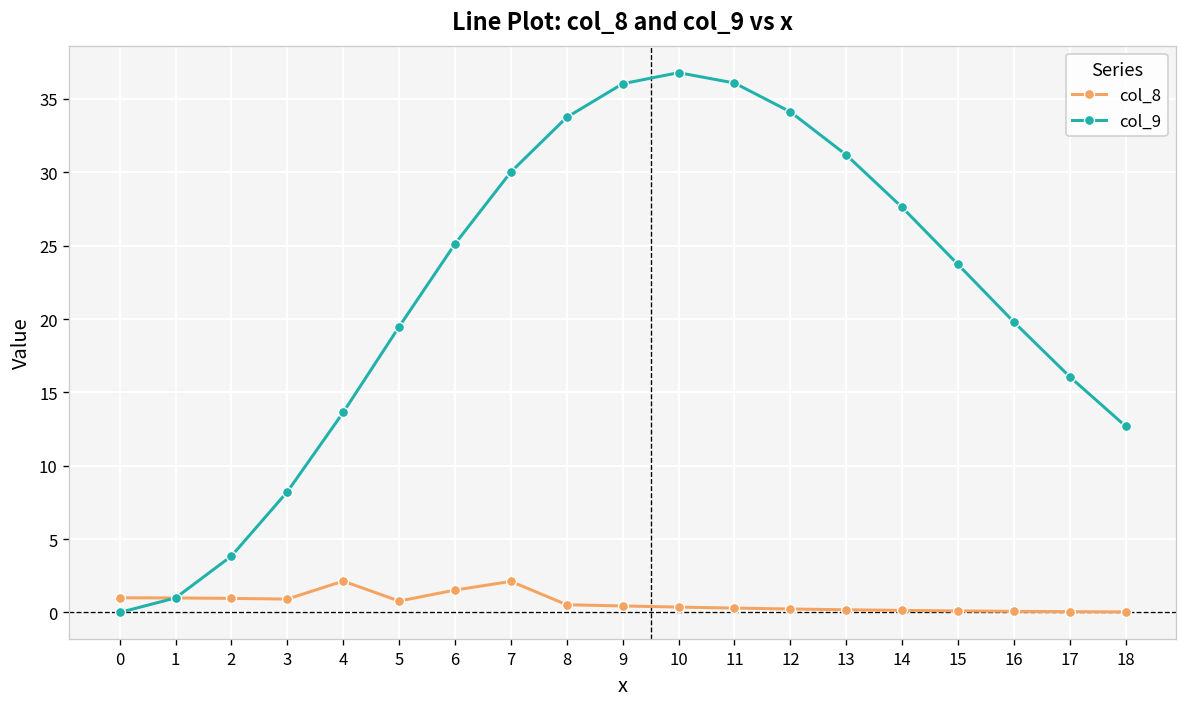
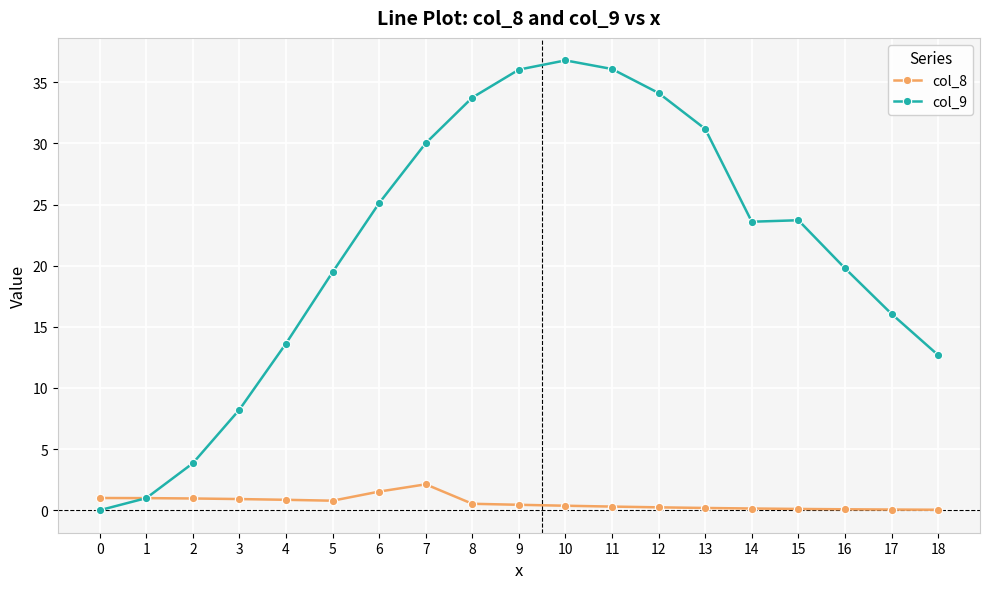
col_8, 4: 2.1 -> 0.9
col_9, 14: 27.6 -> 23.6
